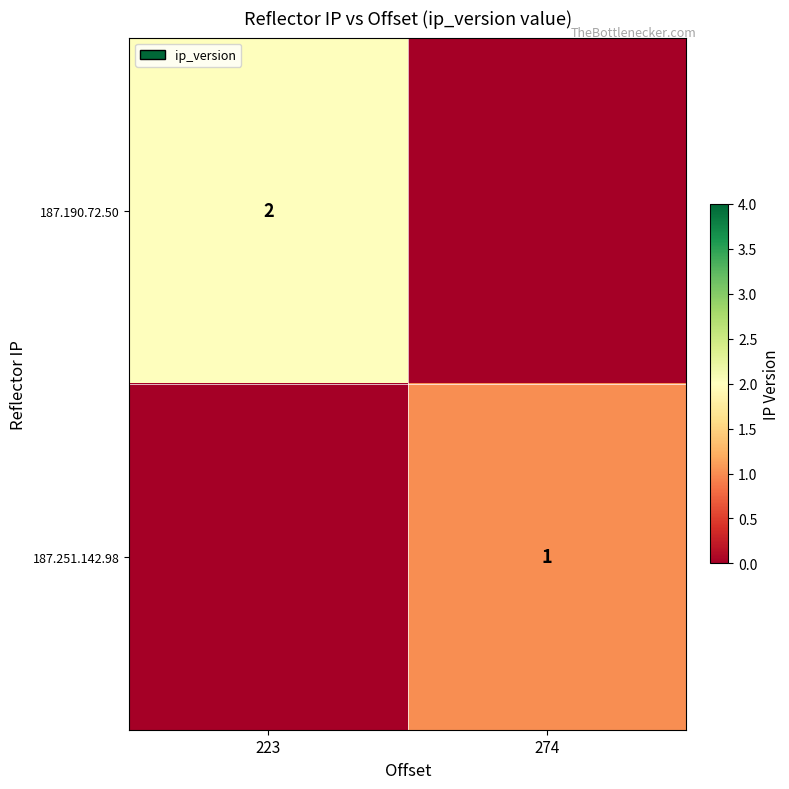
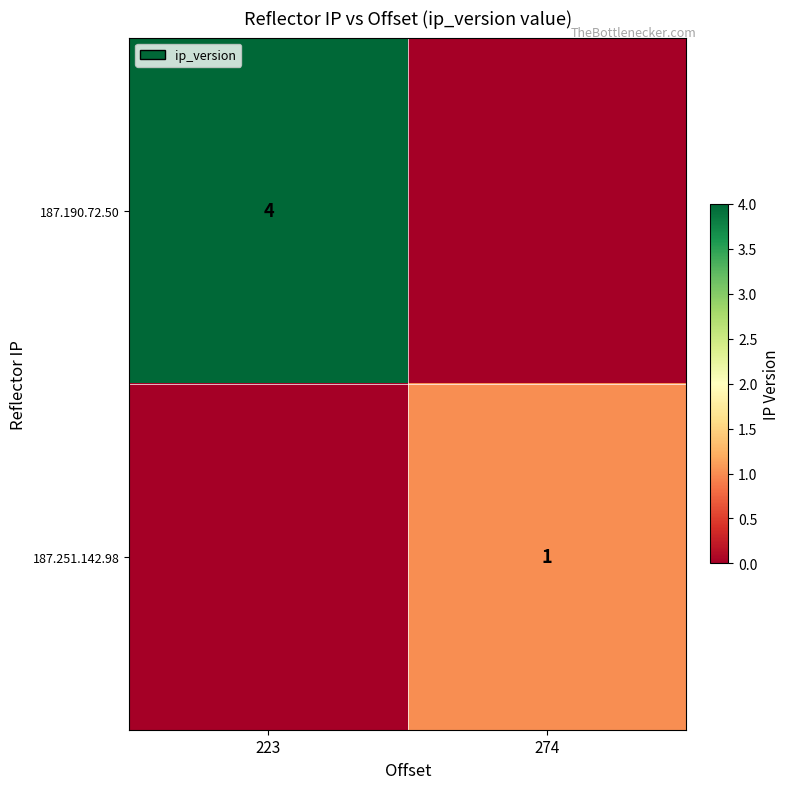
187.190.72.50, 223: 2 -> 4
